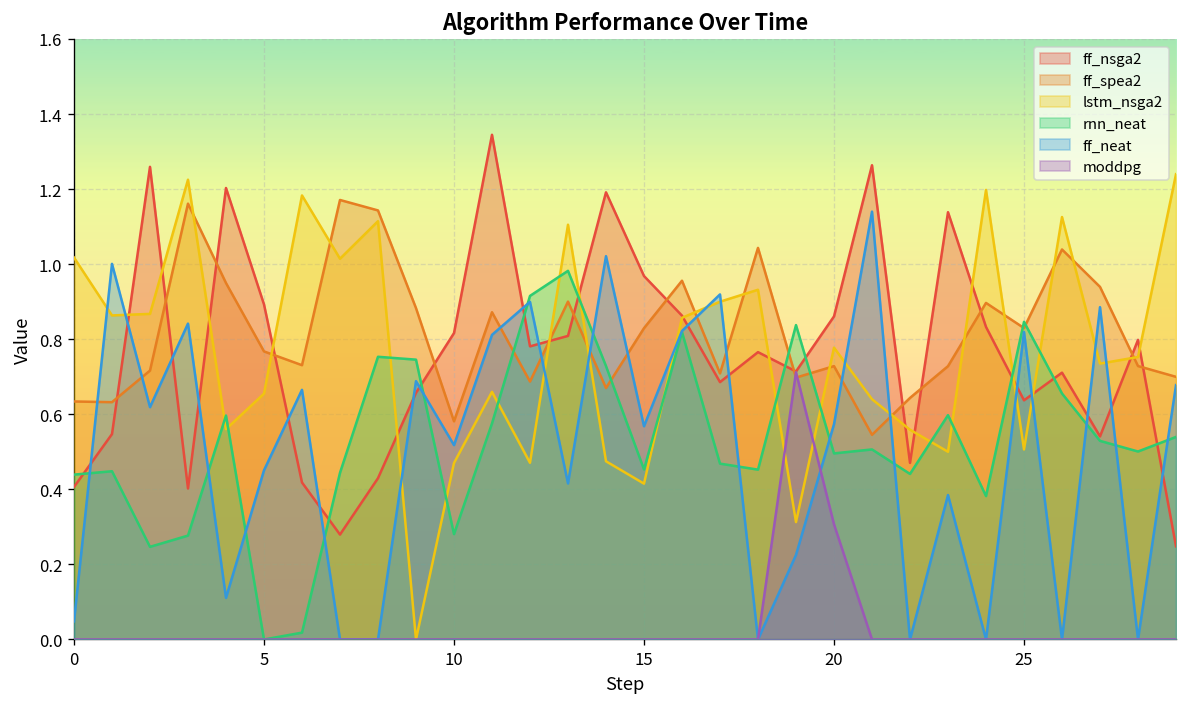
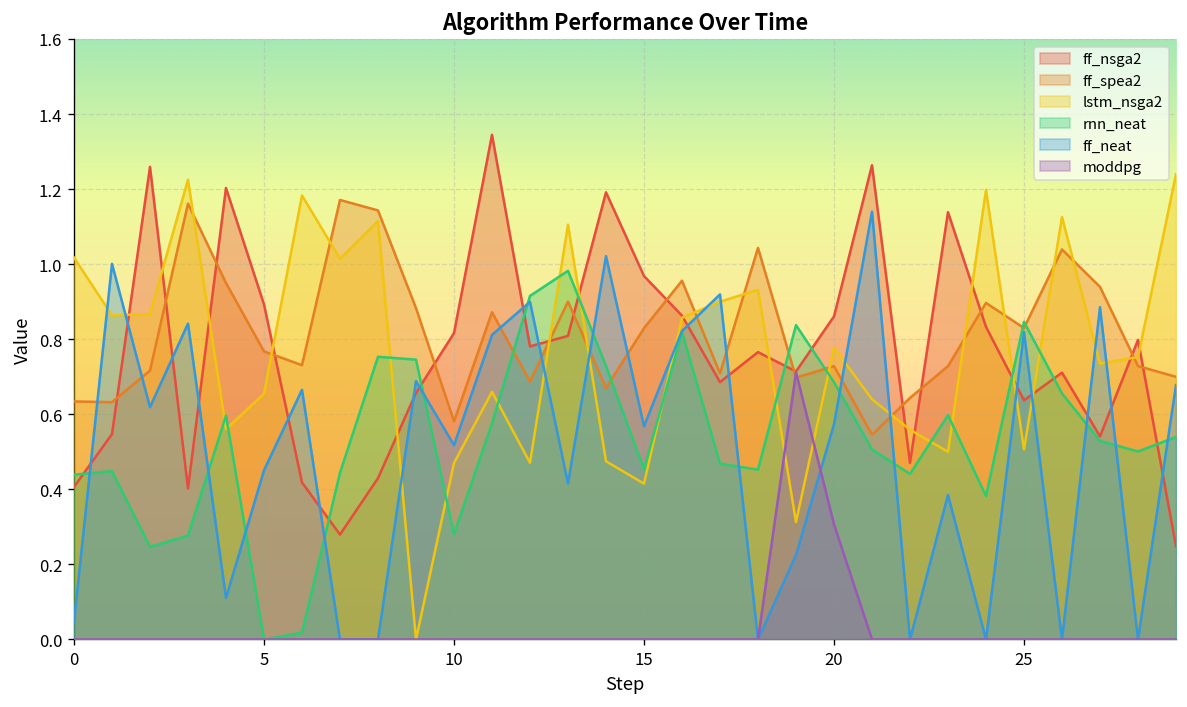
rnn_neat, 20: 0.50 -> 0.69
